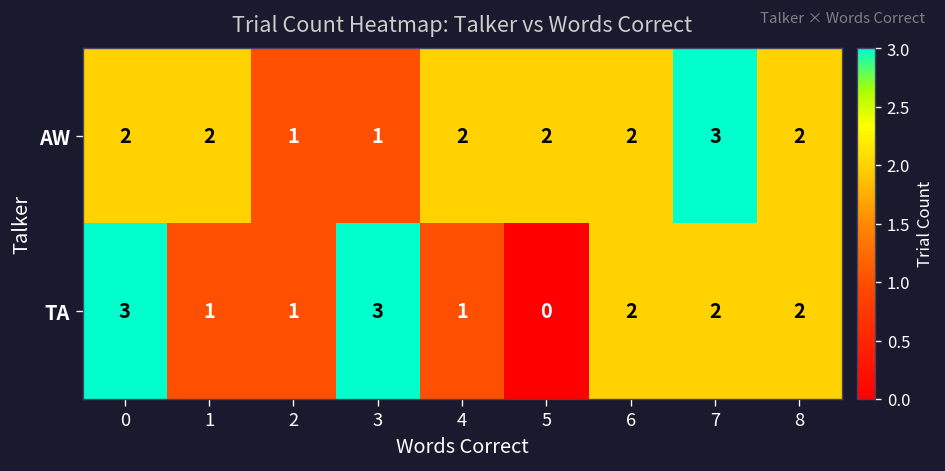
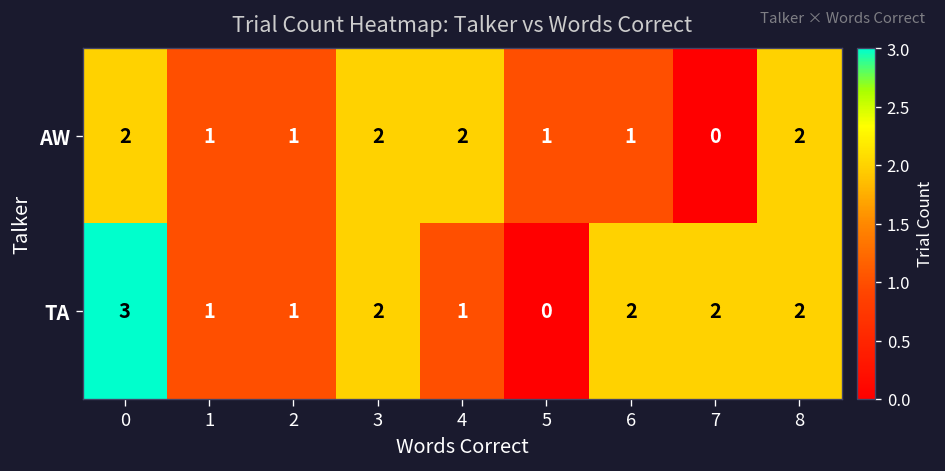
AW, 1: 2 -> 1
AW, 3: 1 -> 2
AW, 5: 2 -> 1
AW, 6: 2 -> 1
AW, 7: 3 -> 0
TA, 3: 3 -> 2
